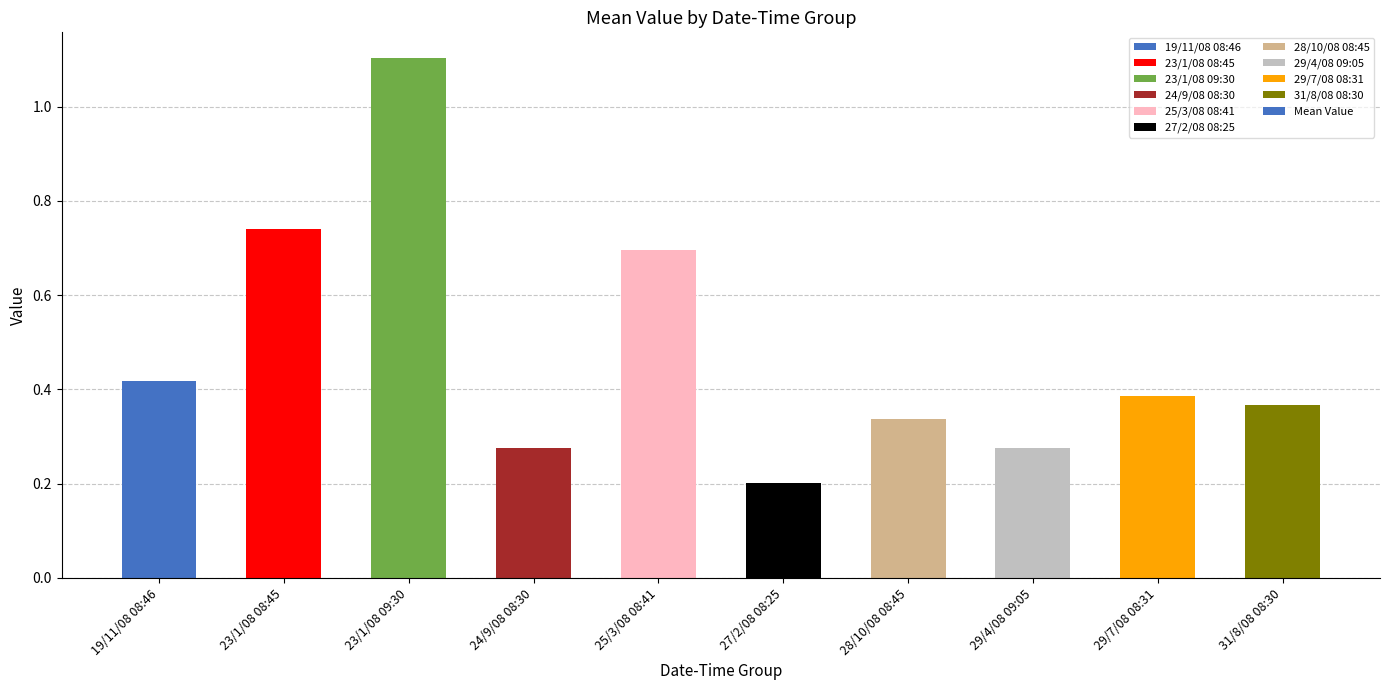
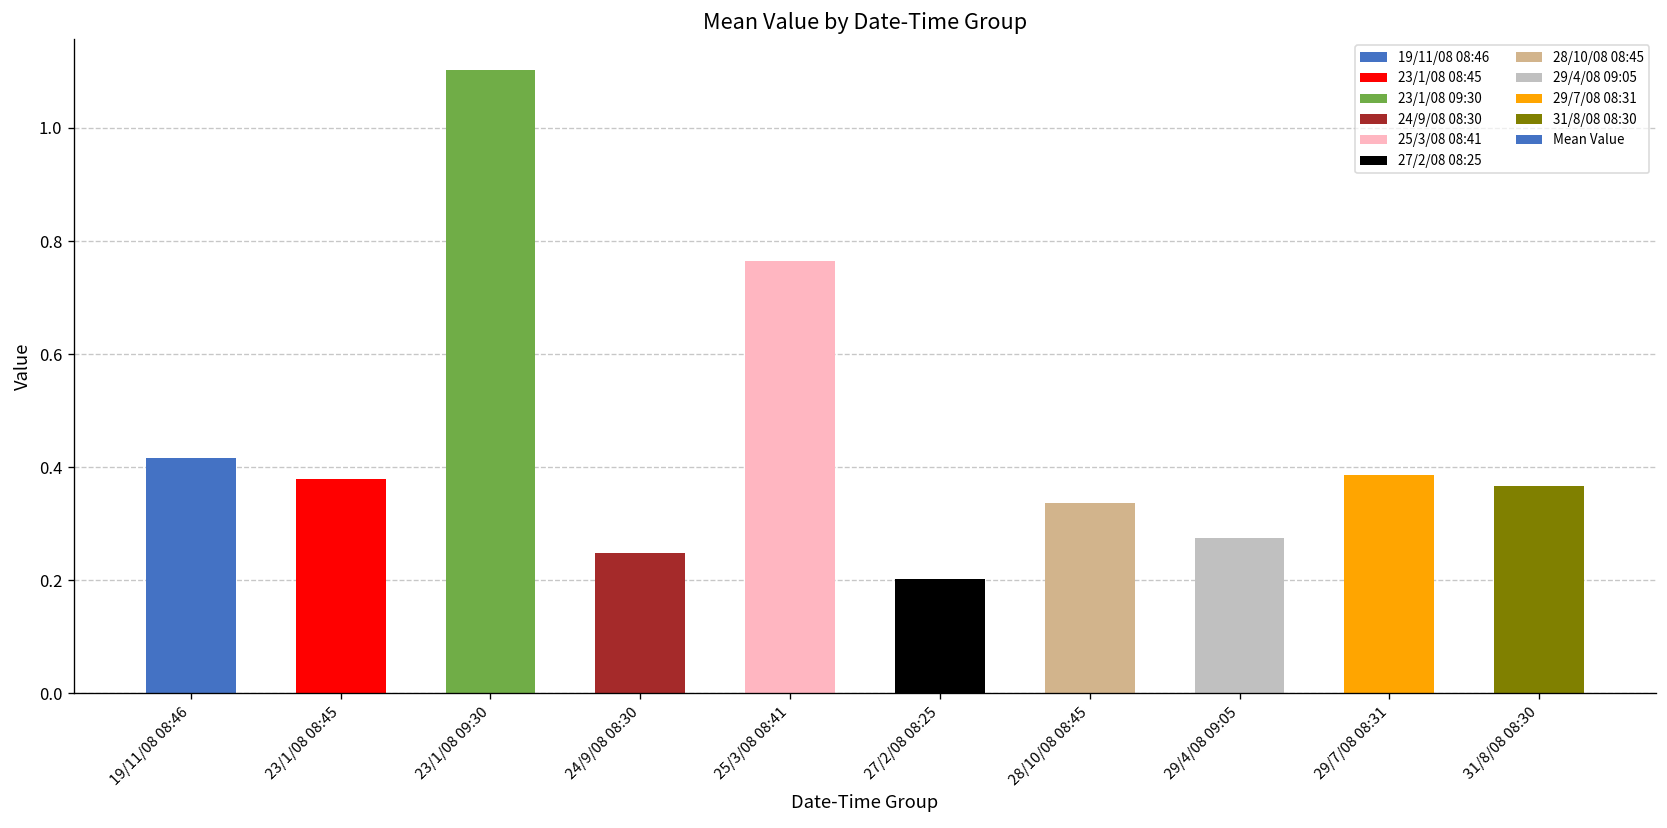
23/1/08 08:45: 0.74 -> 0.38
24/9/08 08:30: 0.27 -> 0.25
25/3/08 08:41: 0.70 -> 0.76
